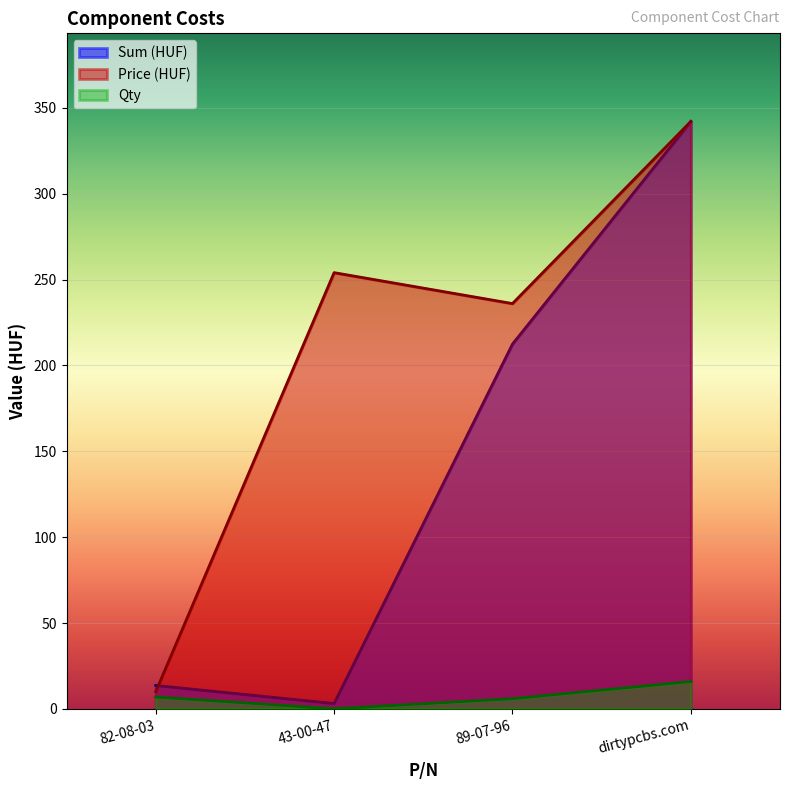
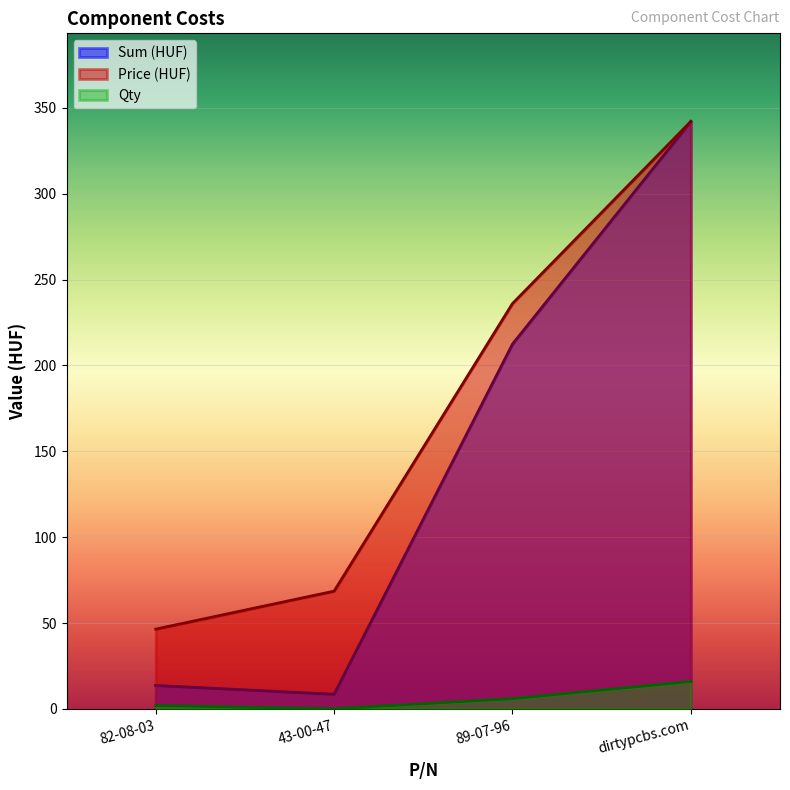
Price (HUF), 82-08-03: 10 -> 47
Qty, 82-08-03: 7 -> 2
Sum (HUF), 43-00-47: 3 -> 9
Price (HUF), 43-00-47: 254 -> 69
